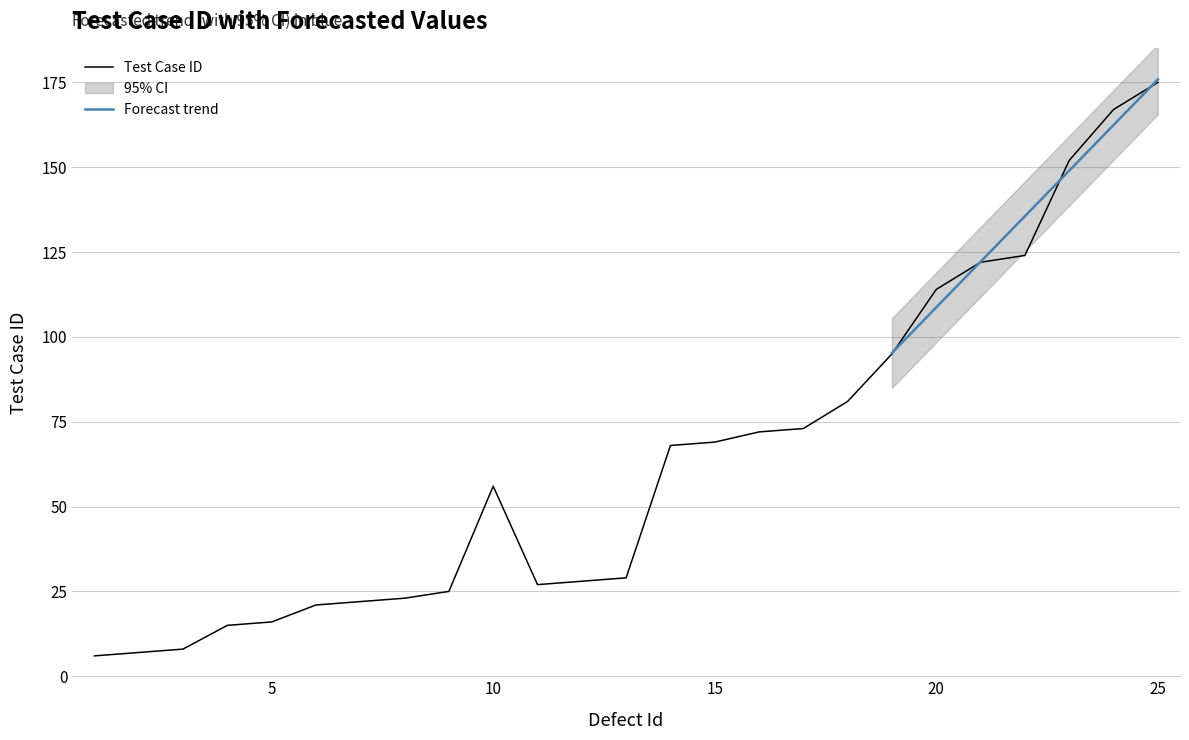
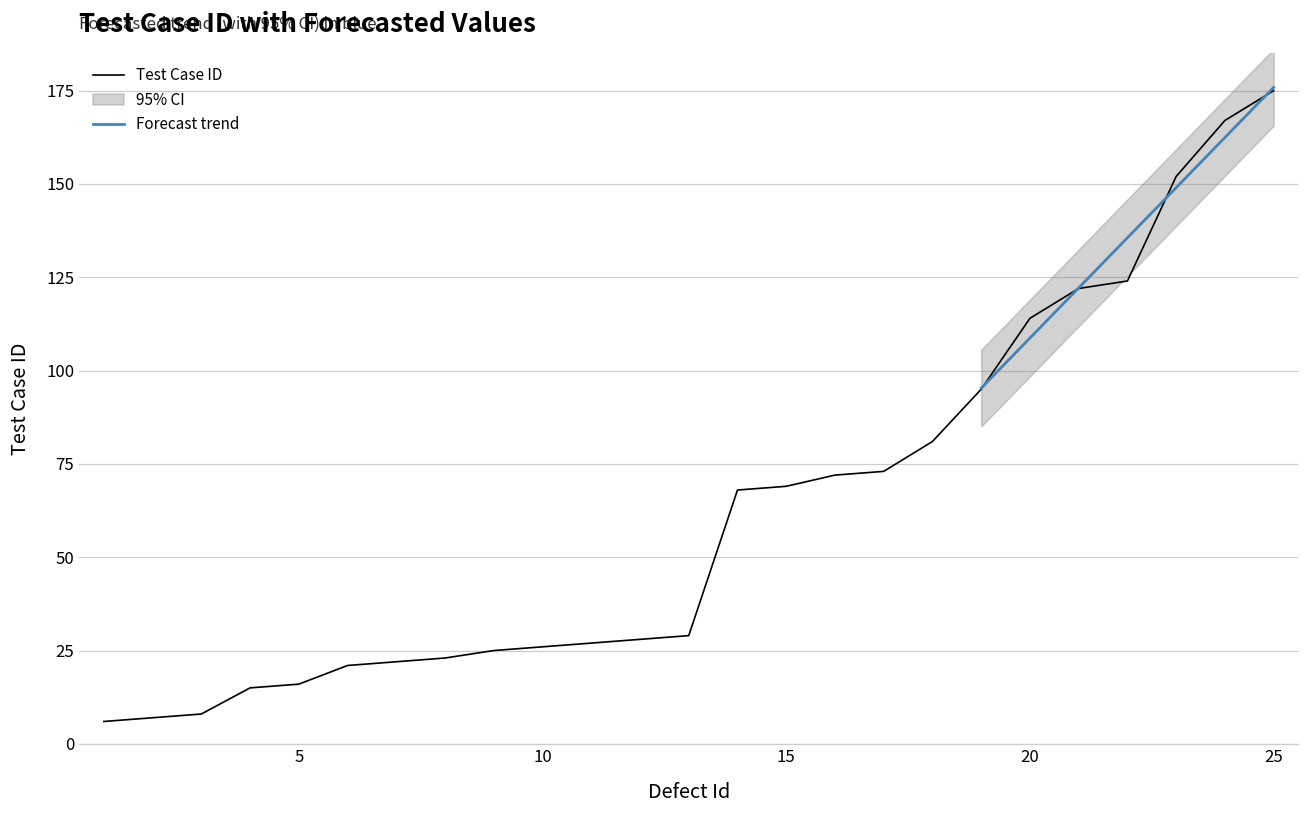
Test Case ID, 10: 56 -> 26
